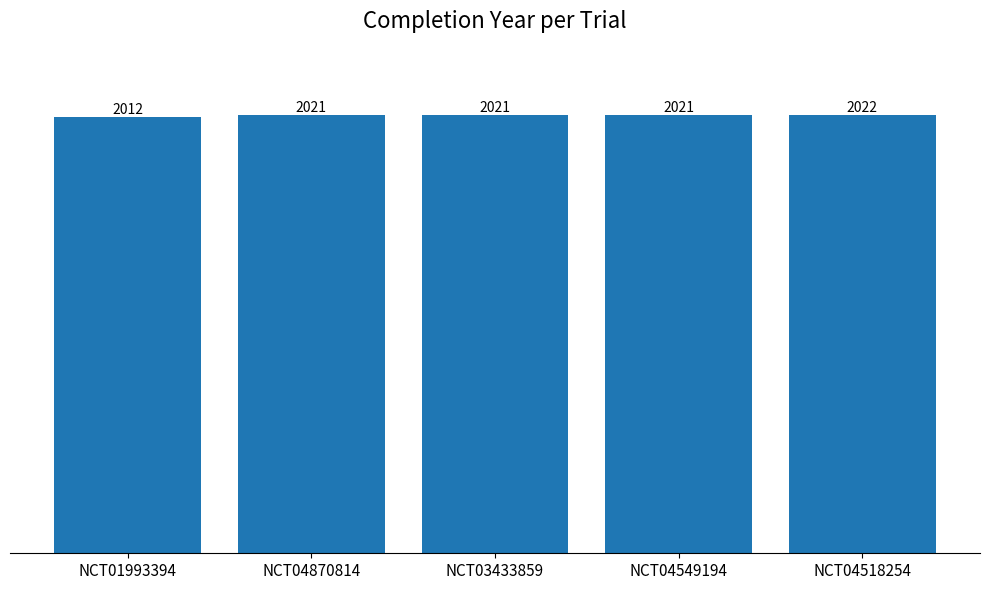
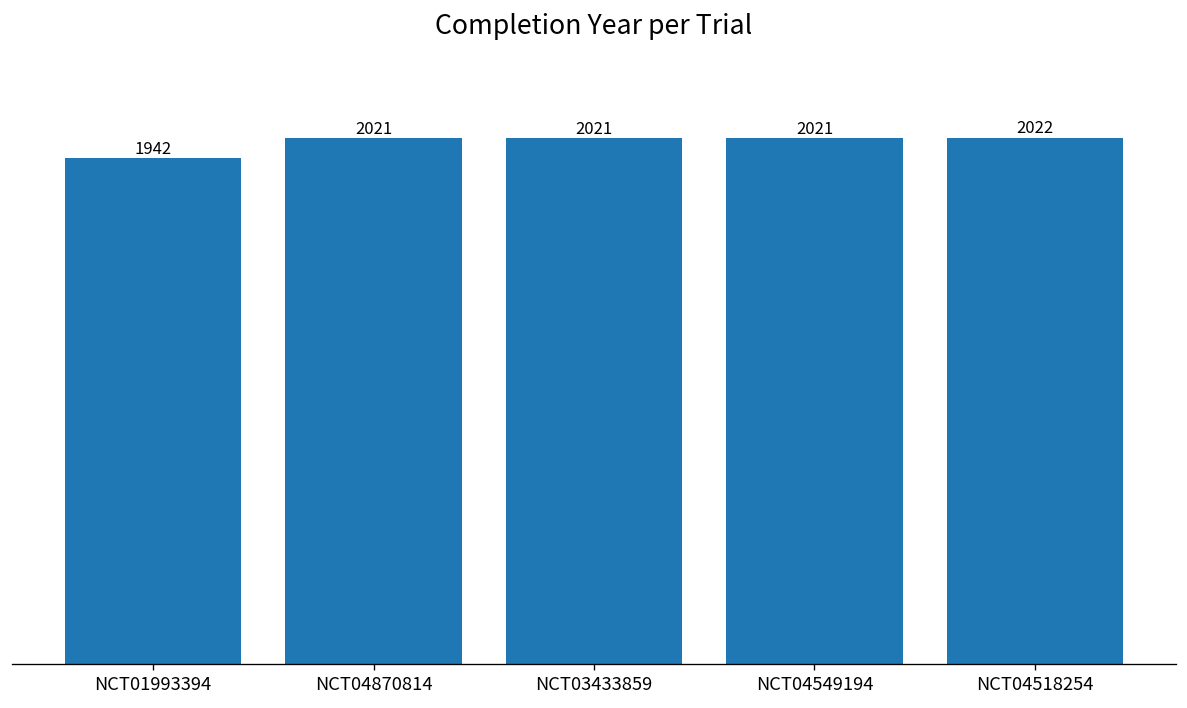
NCT01993394: 2012 -> 1942
